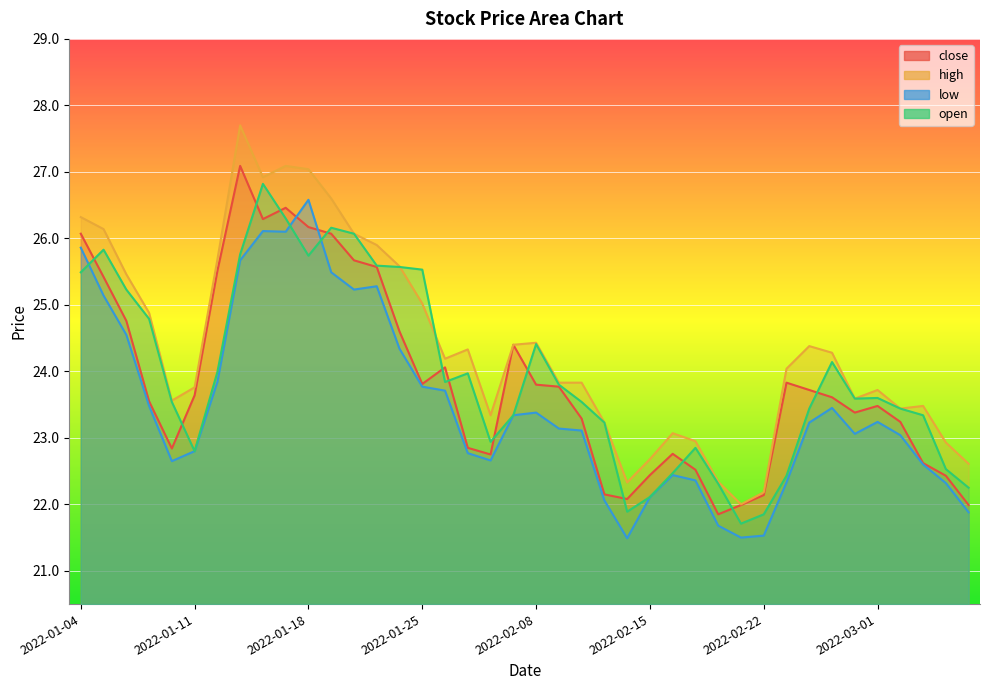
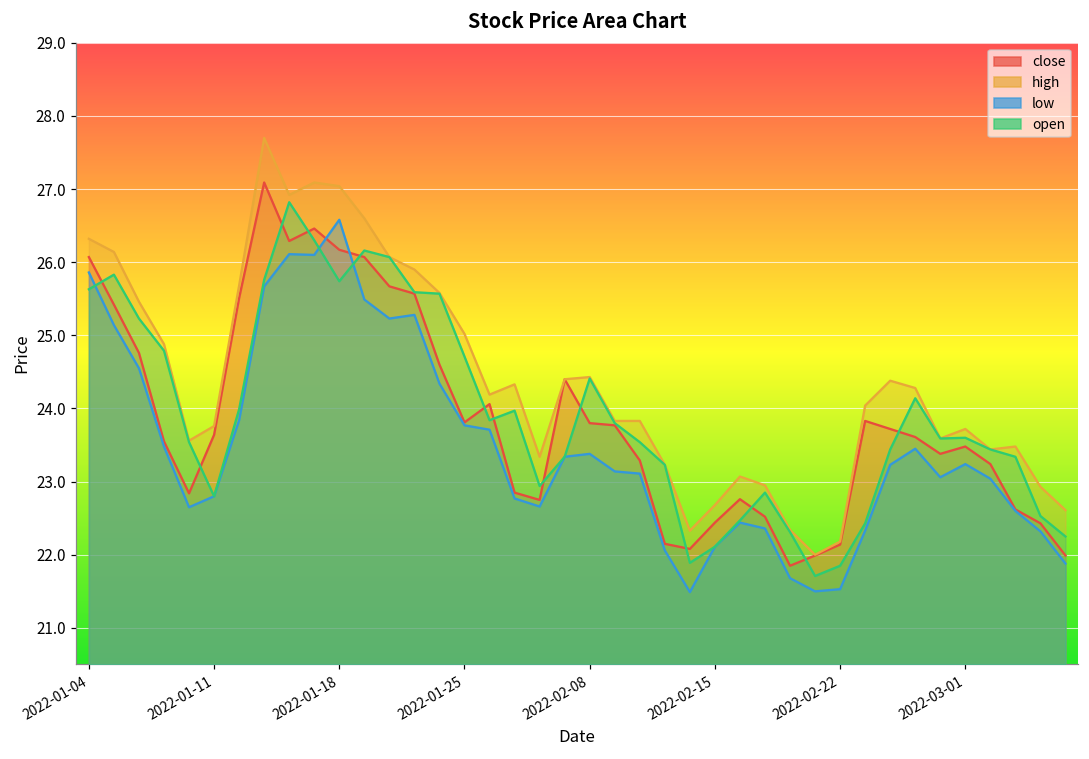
open, 2022-01-04: 25.5 -> 25.6
open, 2022-01-25: 25.5 -> 24.7
